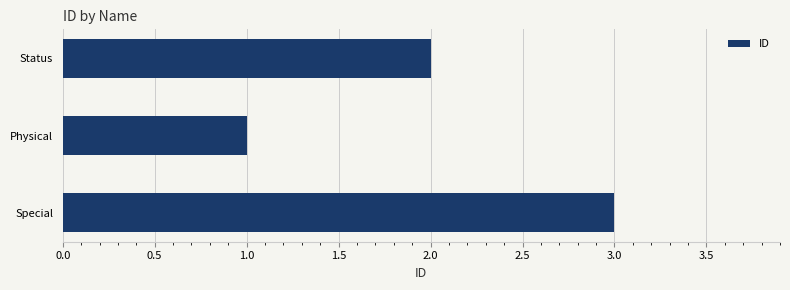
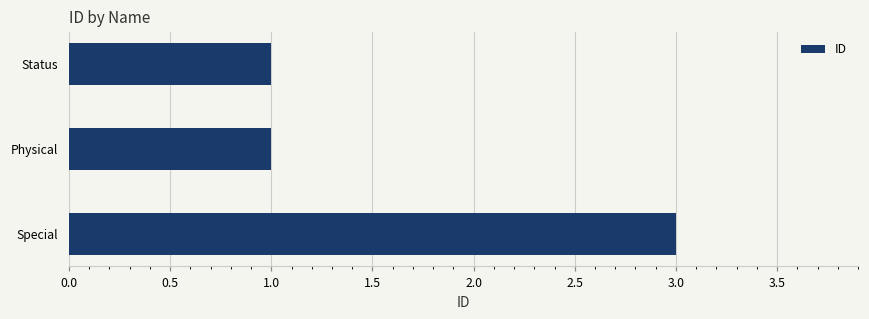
Status: 2 -> 1
